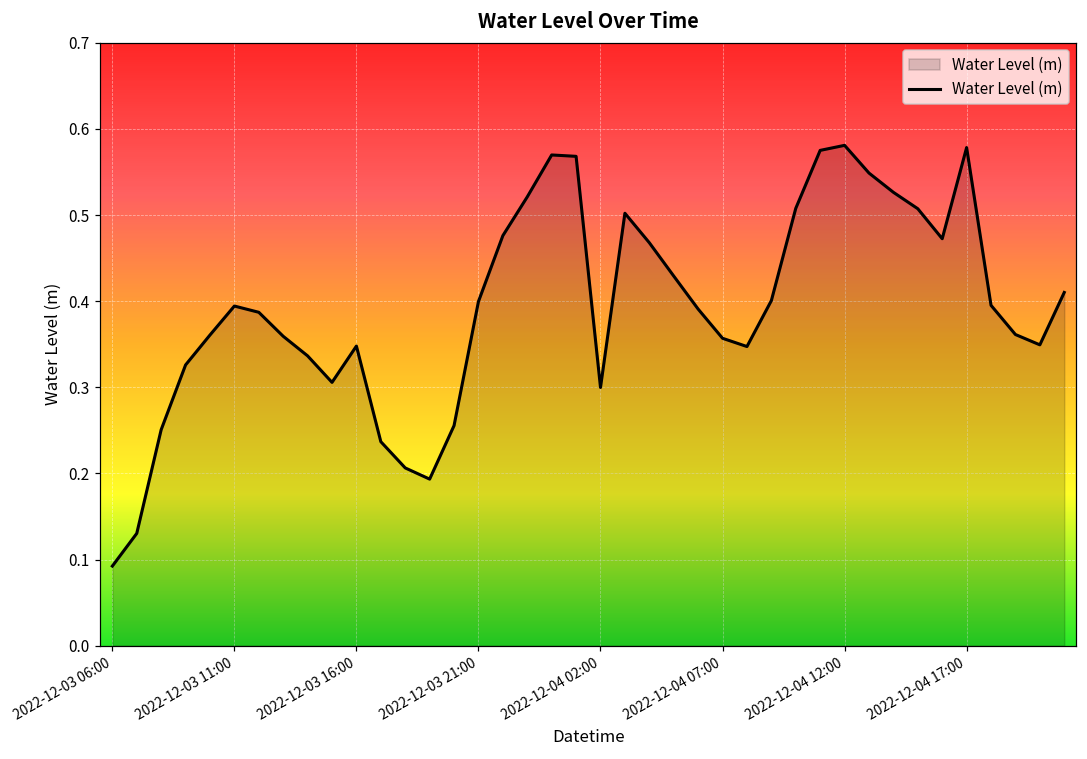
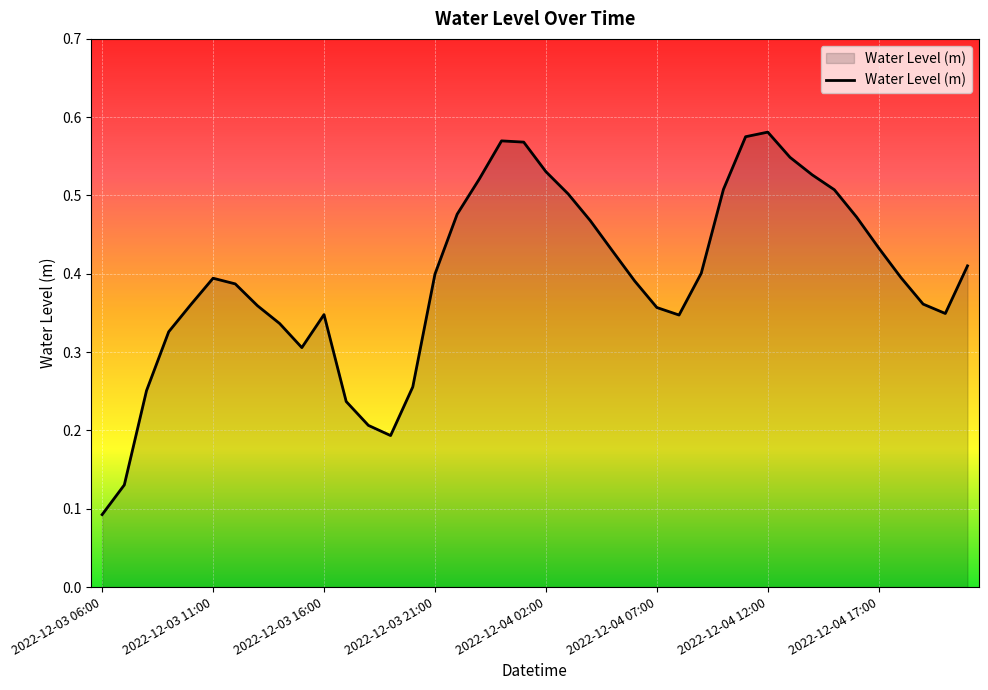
2022-12-04 02:00: 0.30 -> 0.53
2022-12-04 17:00: 0.58 -> 0.43
